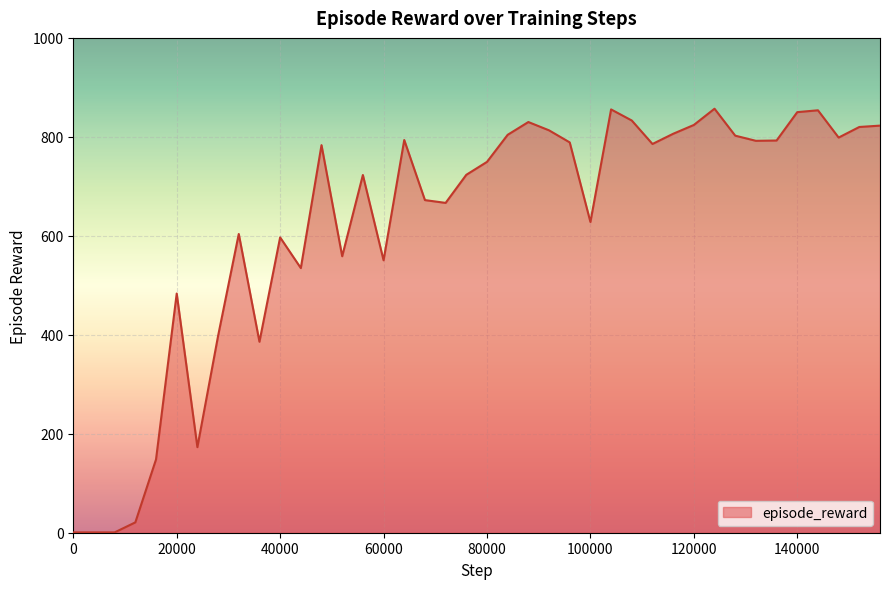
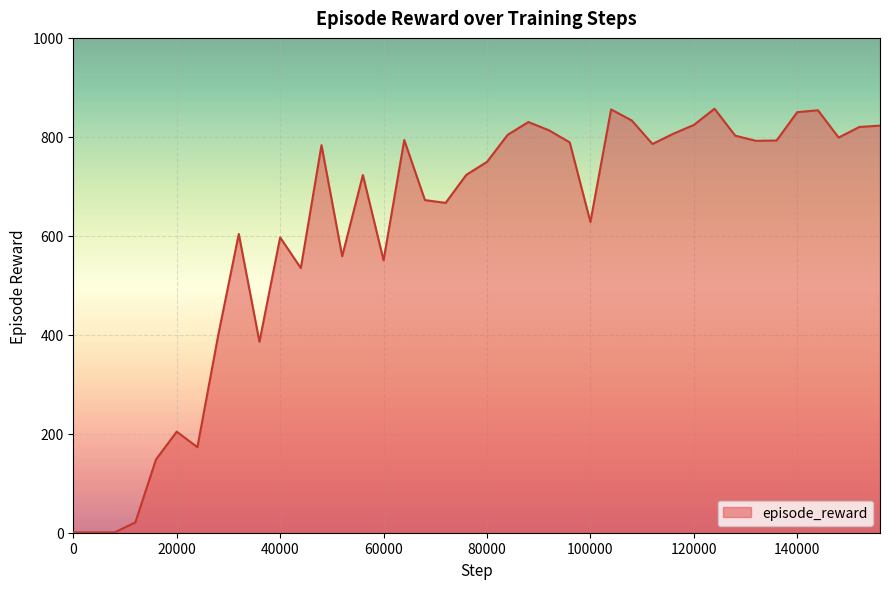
20000: 480 -> 200
